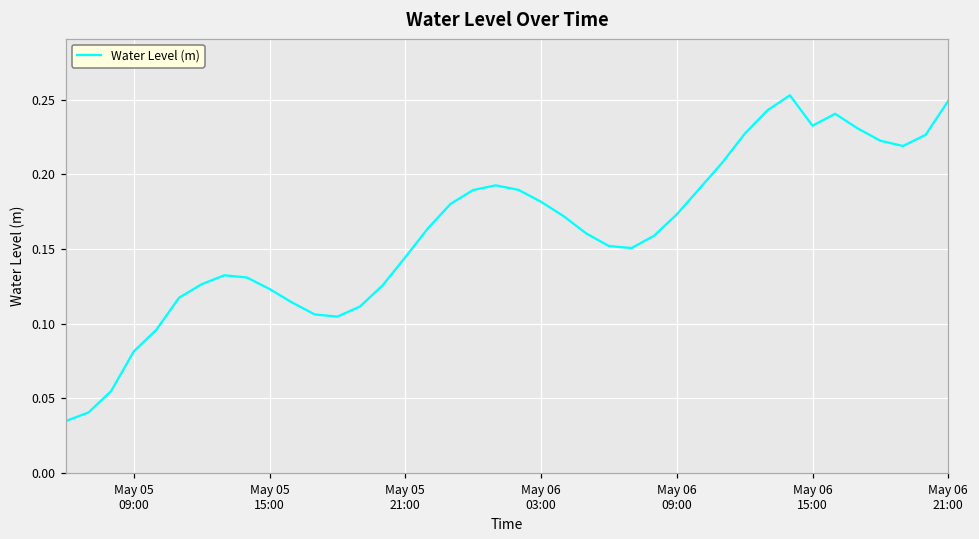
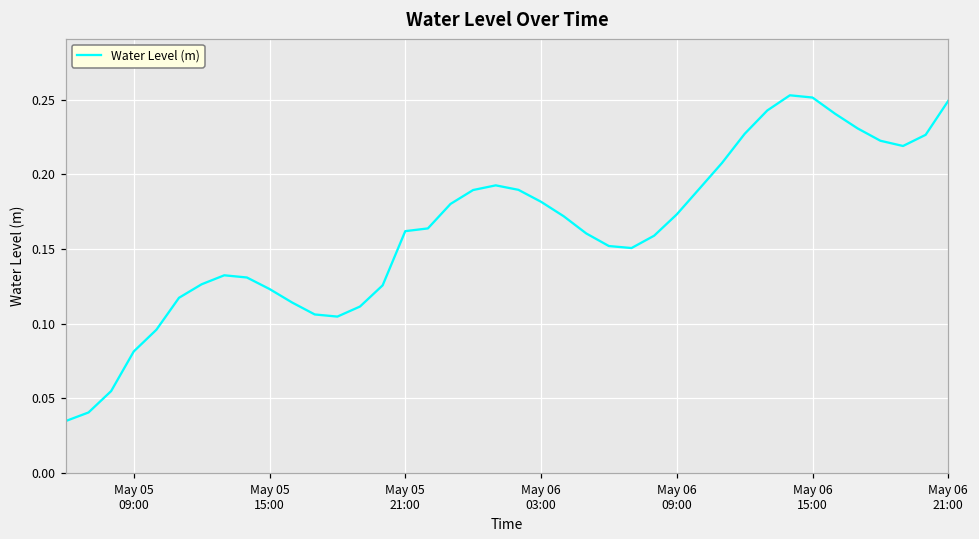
May 05 21:00: 0.144 -> 0.162
May 06 15:00: 0.232 -> 0.251
